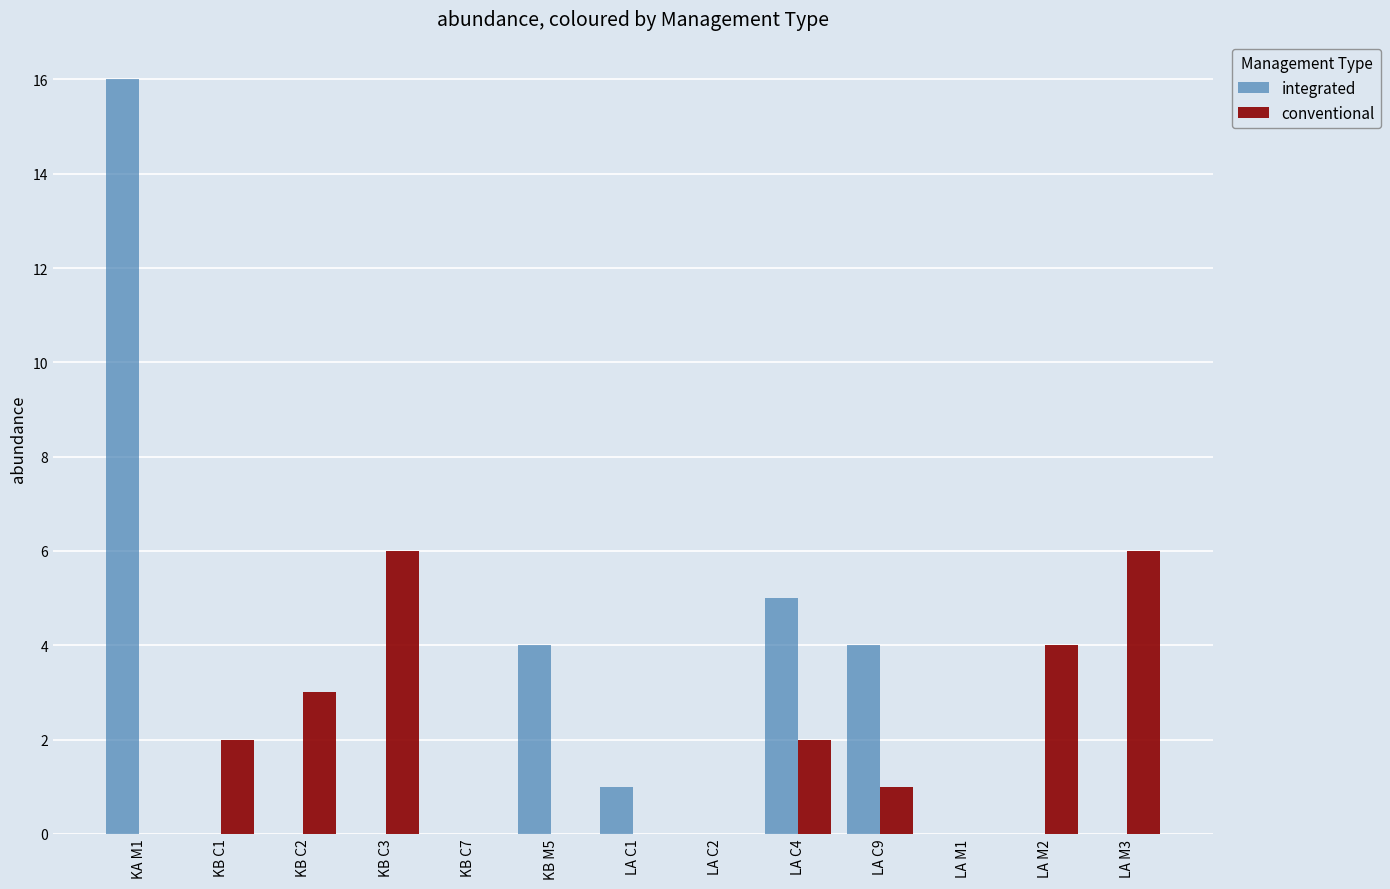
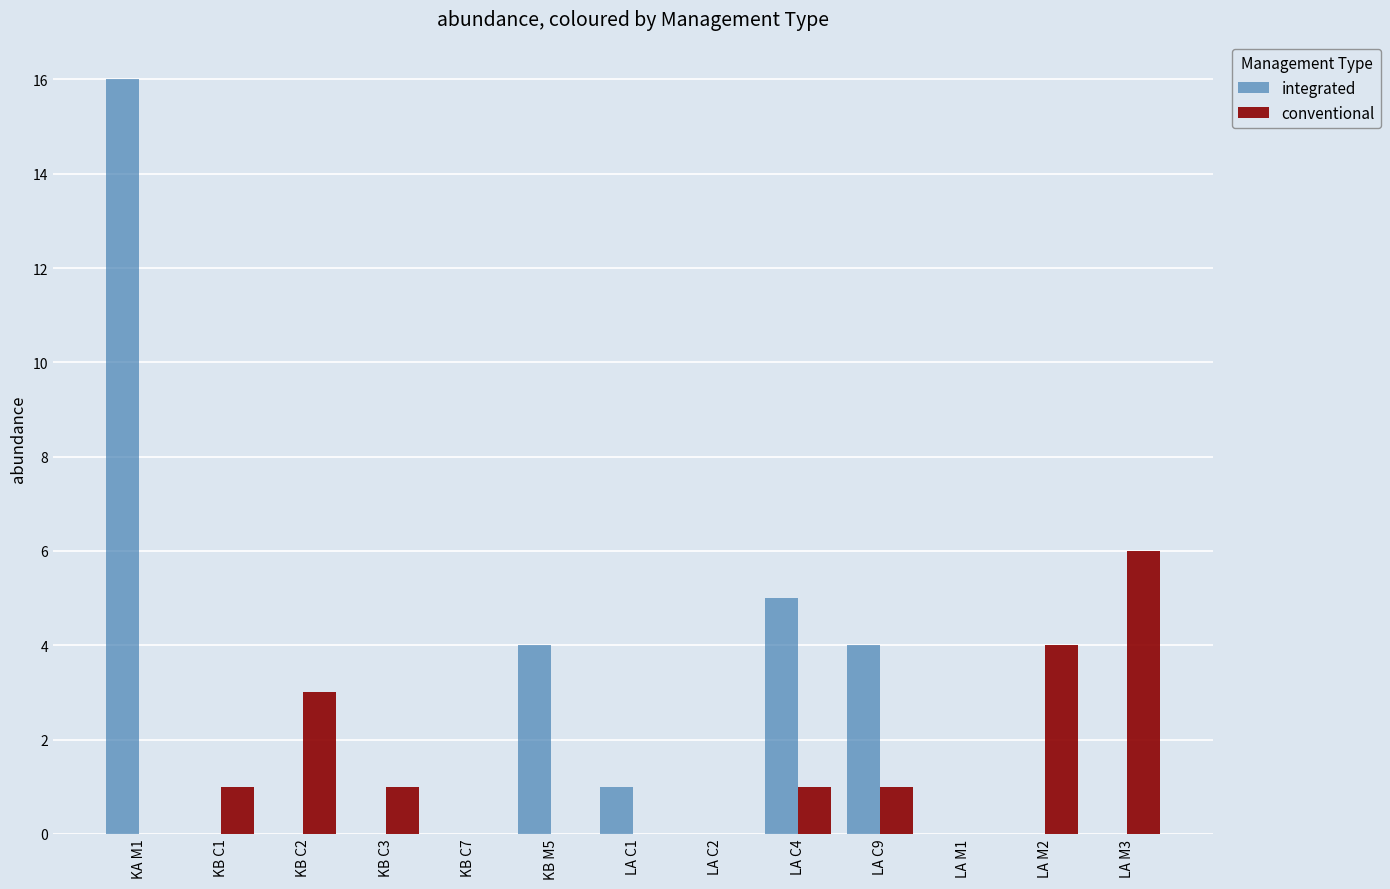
conventional, KB C1: 2 -> 1
conventional, KB C3: 6 -> 1
conventional, LA C4: 2 -> 1
